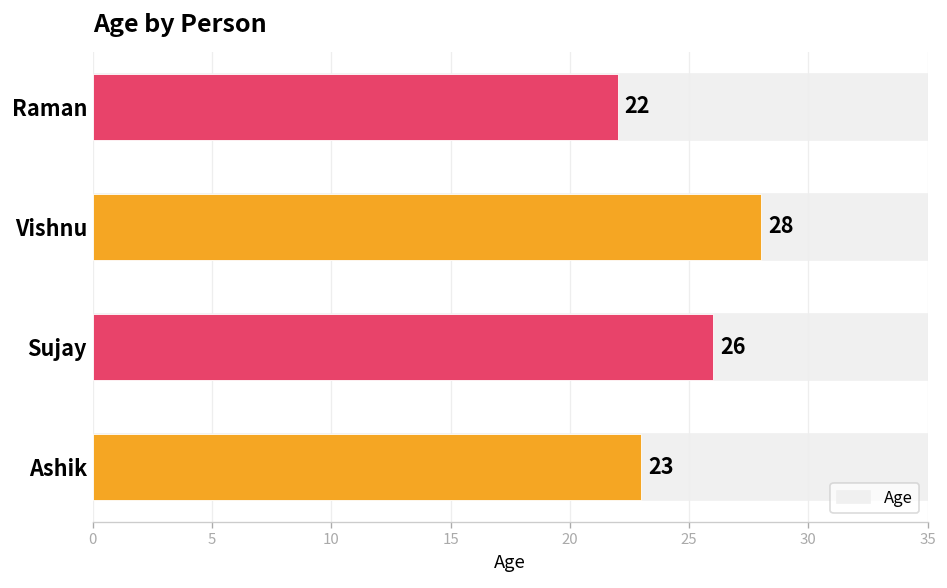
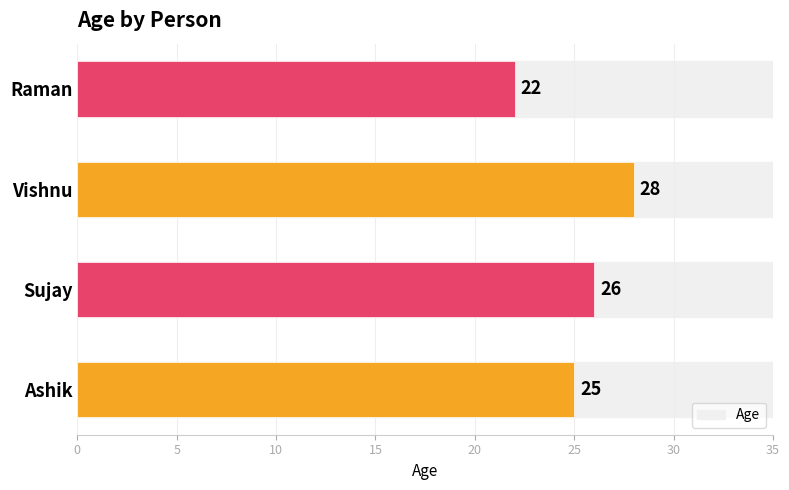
Ashik: 23 -> 25
